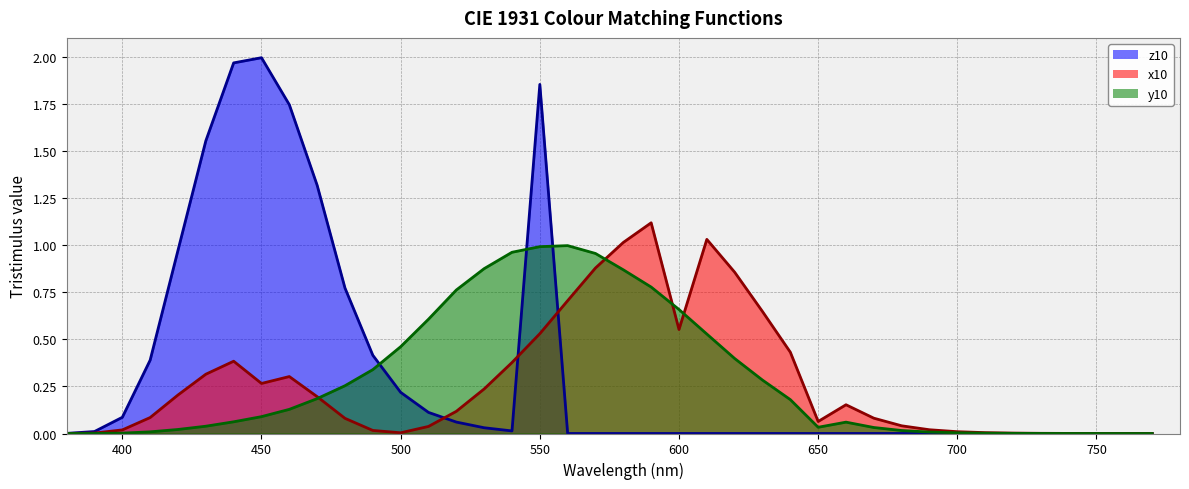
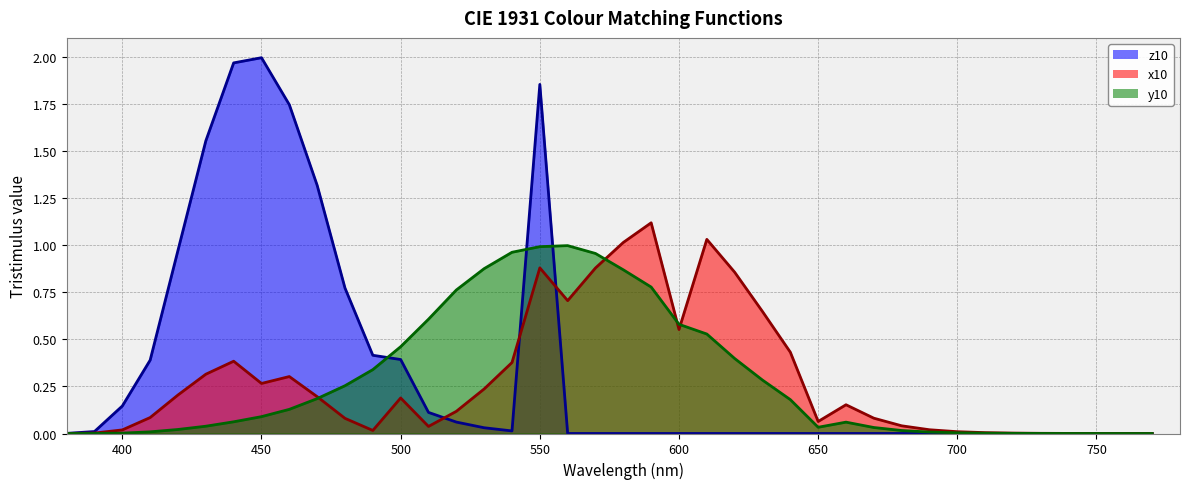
z10, 400: 0.09 -> 0.15
z10, 500: 0.22 -> 0.39
x10, 500: 0.00 -> 0.19
x10, 550: 0.53 -> 0.88
y10, 600: 0.66 -> 0.58
